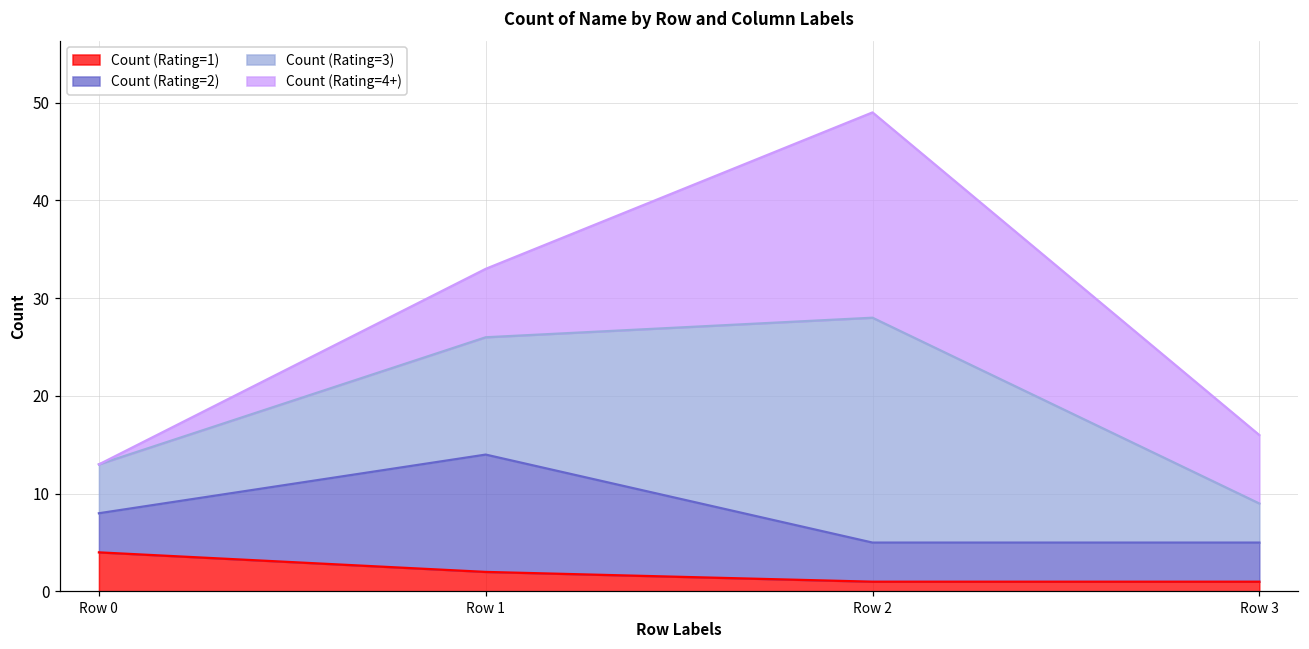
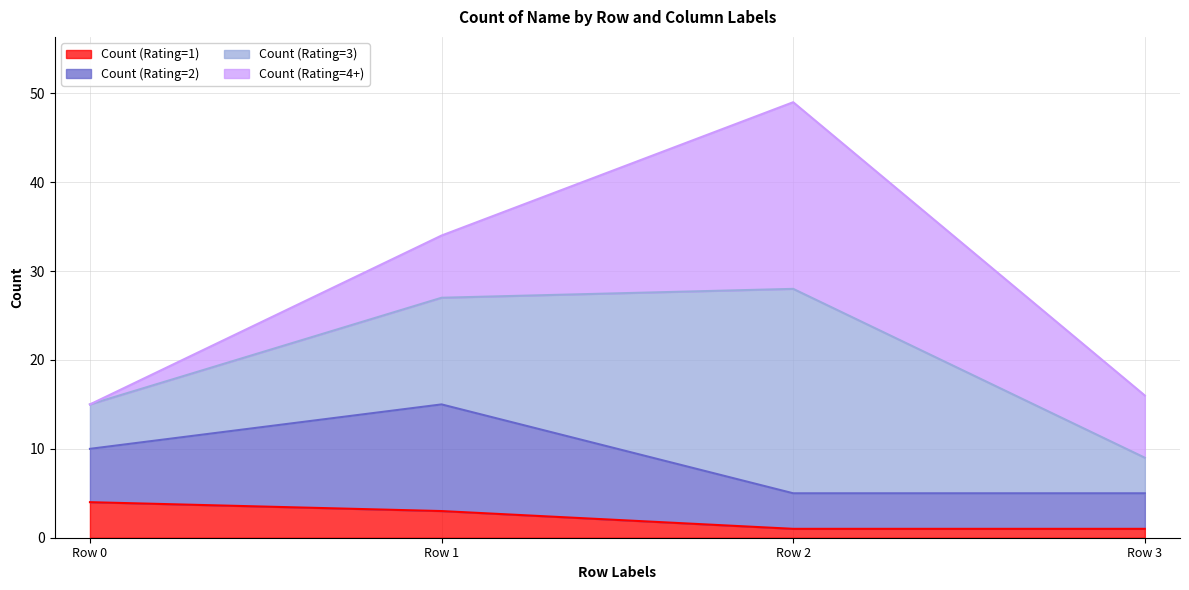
Count (Rating=2), Row 0: 4 -> 6
Count (Rating=1), Row 1: 2 -> 3
